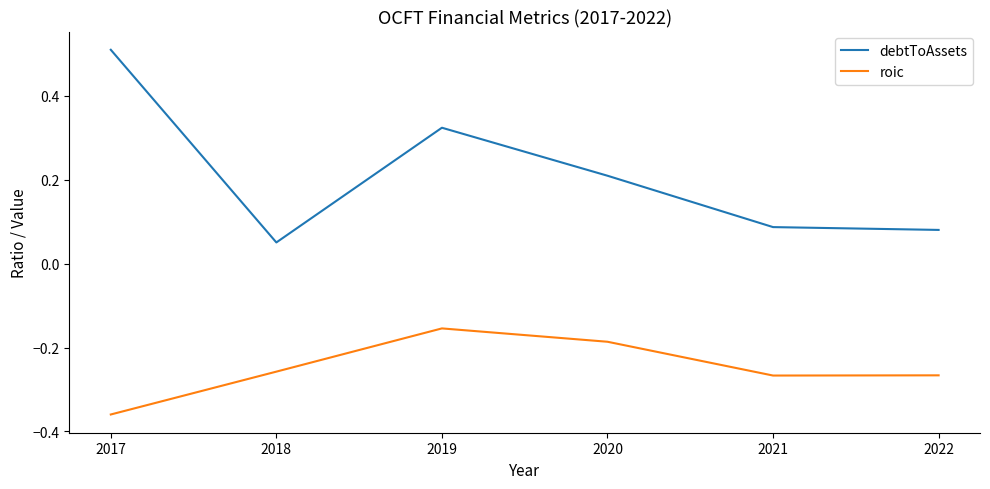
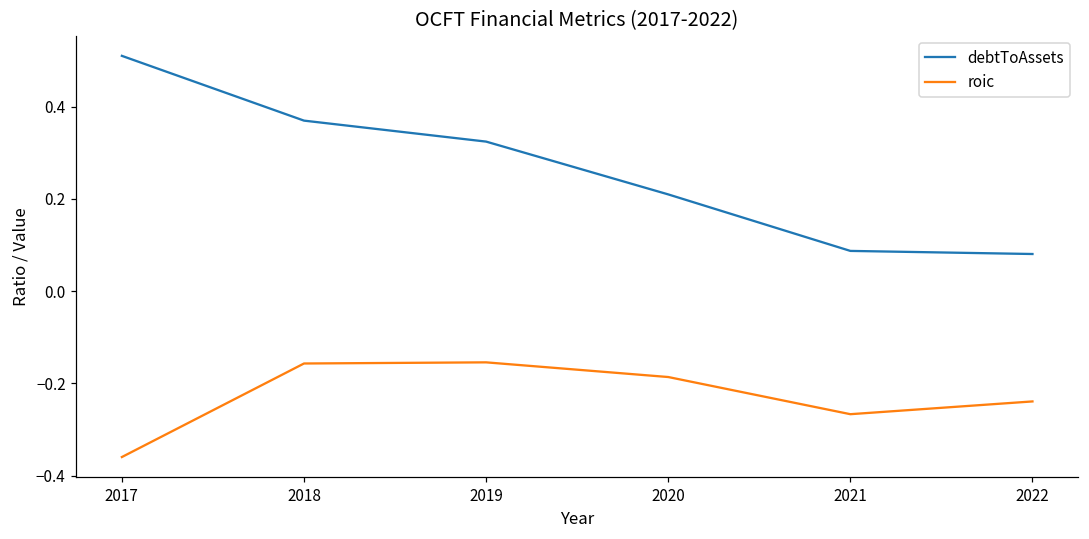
debtToAssets, 2018: 0.05 -> 0.37
roic, 2018: -0.26 -> -0.16
roic, 2022: -0.27 -> -0.24
